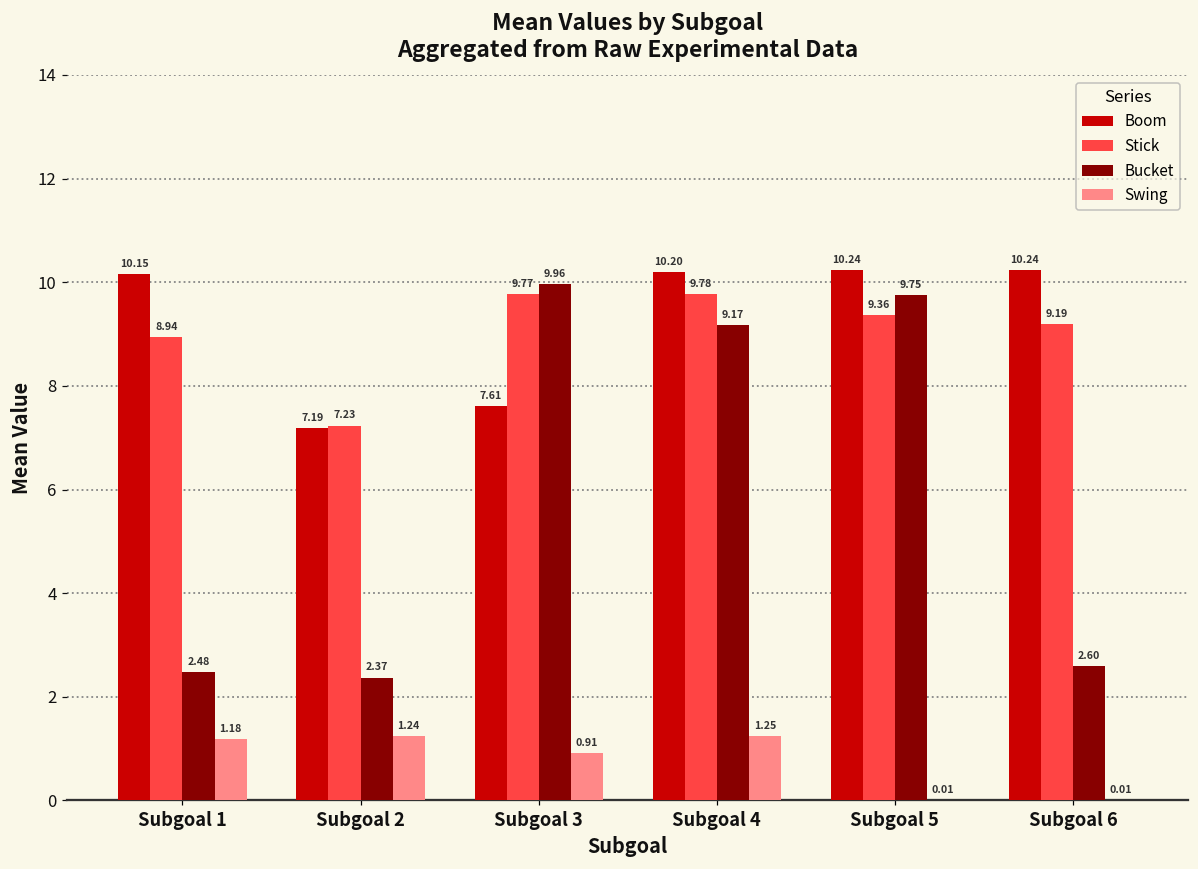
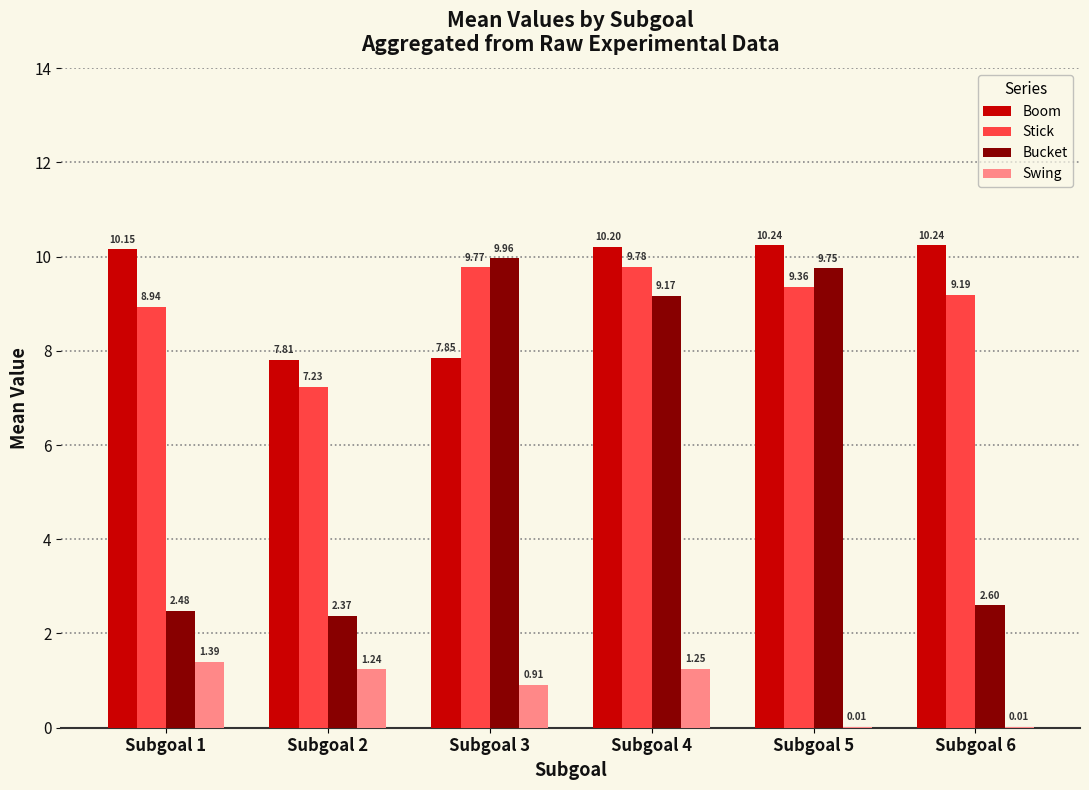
Swing, Subgoal 1: 1.18 -> 1.39
Boom, Subgoal 2: 7.19 -> 7.81
Boom, Subgoal 3: 7.61 -> 7.85
